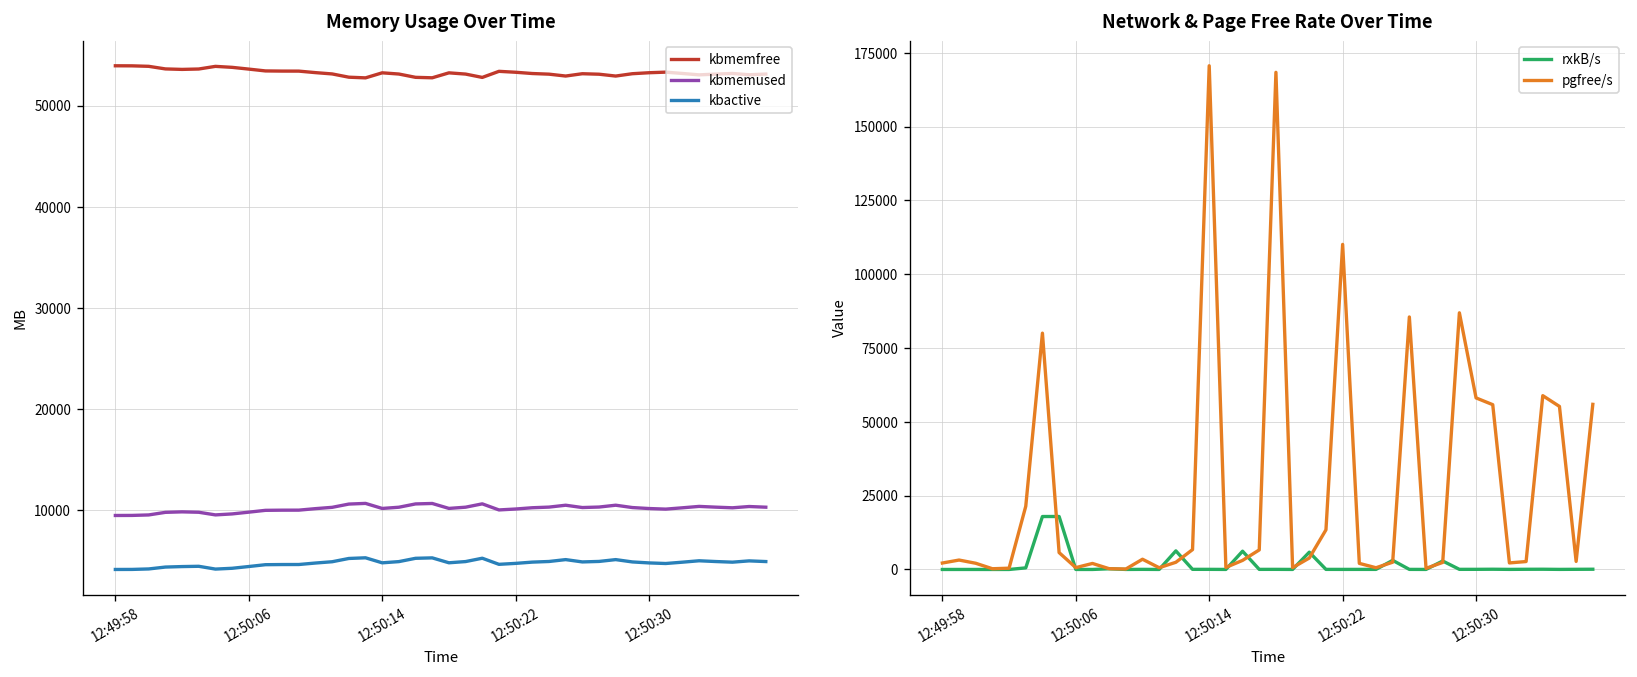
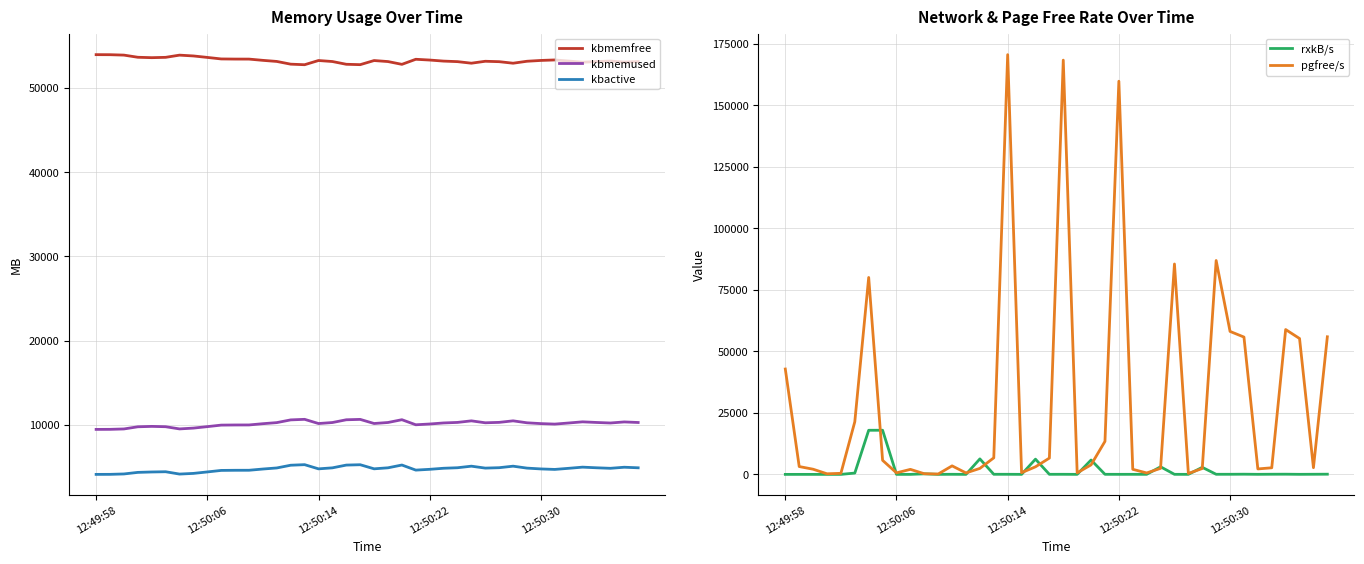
Network & Page Free Rate Over Time, pgfree/s, 12:49:58: 2000 -> 43000
Network & Page Free Rate Over Time, pgfree/s, 12:50:22: 110000 -> 160000
